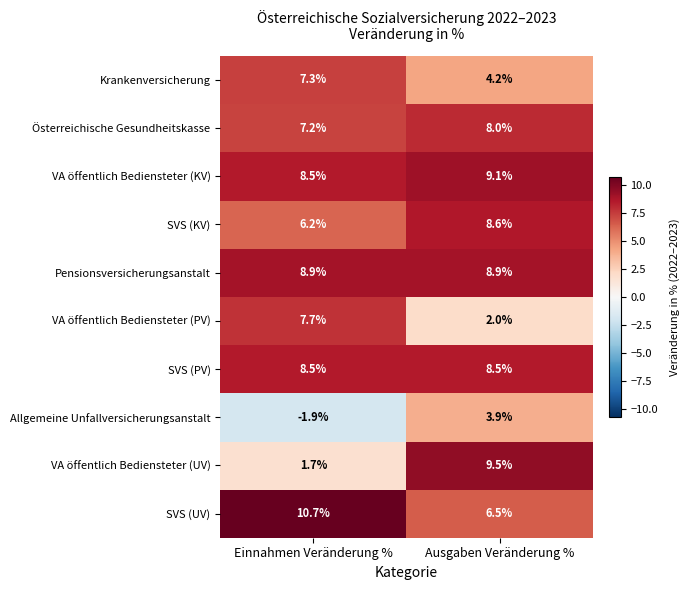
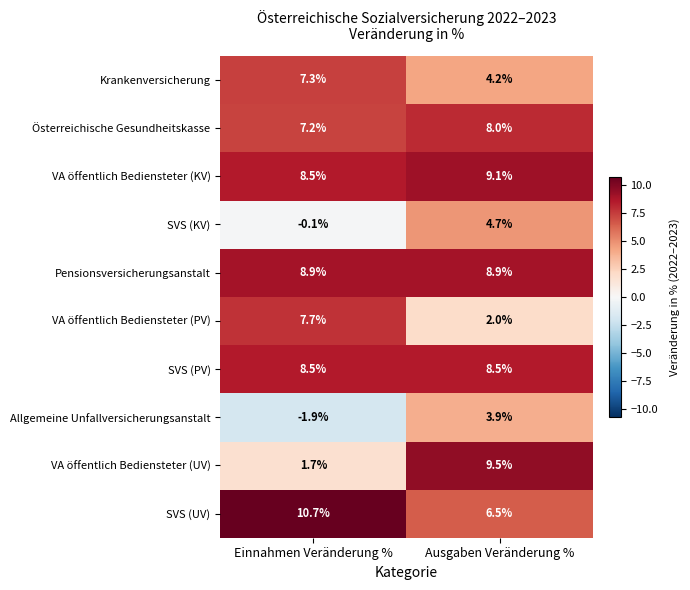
SVS (KV), Einnahmen Veränderung %: 6.2% -> -0.1%
SVS (KV), Ausgaben Veränderung %: 8.6% -> 4.7%
